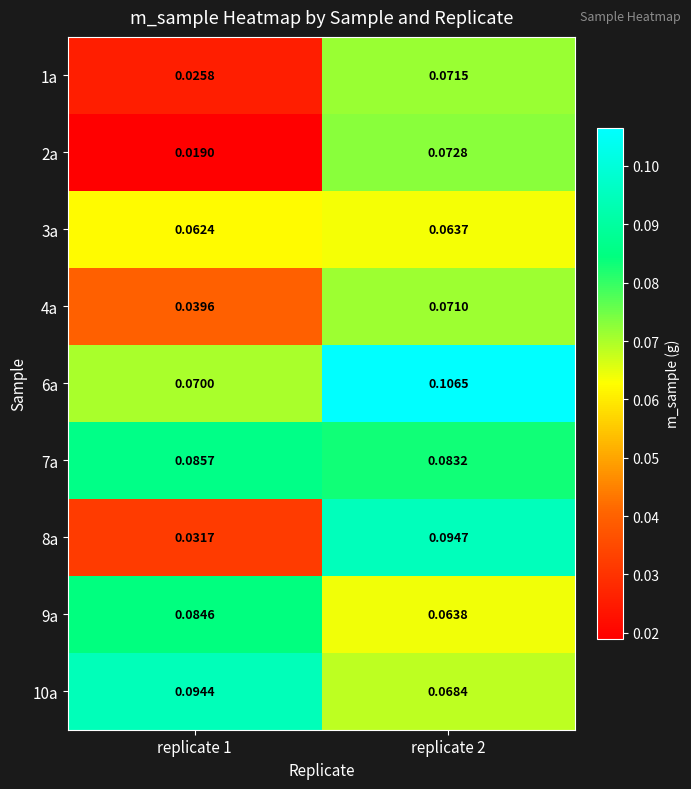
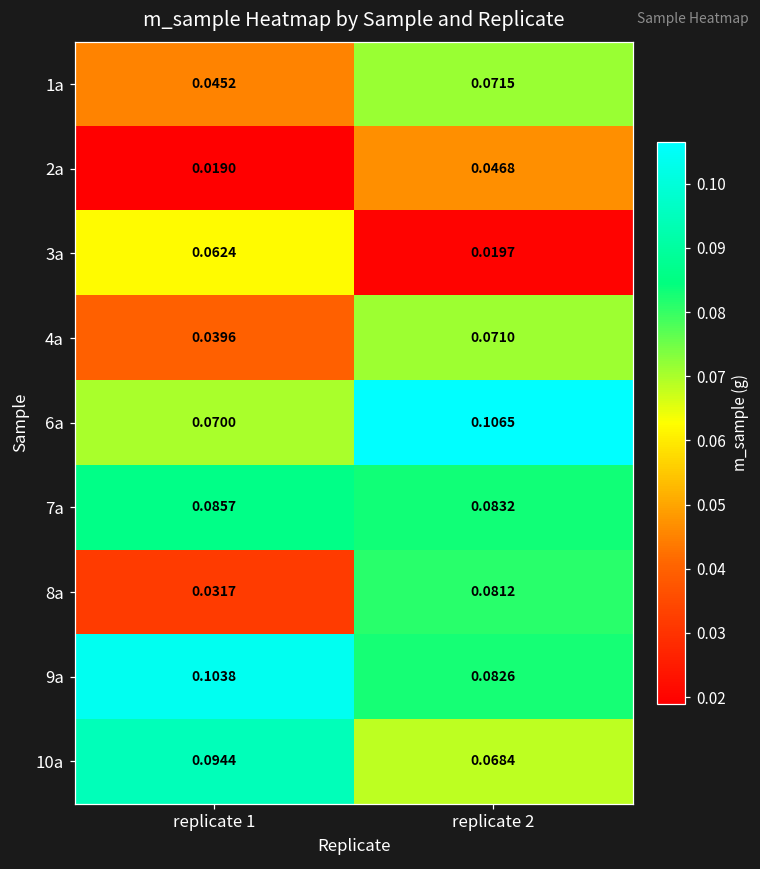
1a, replicate 1: 0.0258 -> 0.0452
2a, replicate 2: 0.0728 -> 0.0468
3a, replicate 2: 0.0637 -> 0.0197
8a, replicate 2: 0.0947 -> 0.0812
9a, replicate 1: 0.0846 -> 0.1038
9a, replicate 2: 0.0638 -> 0.0826
